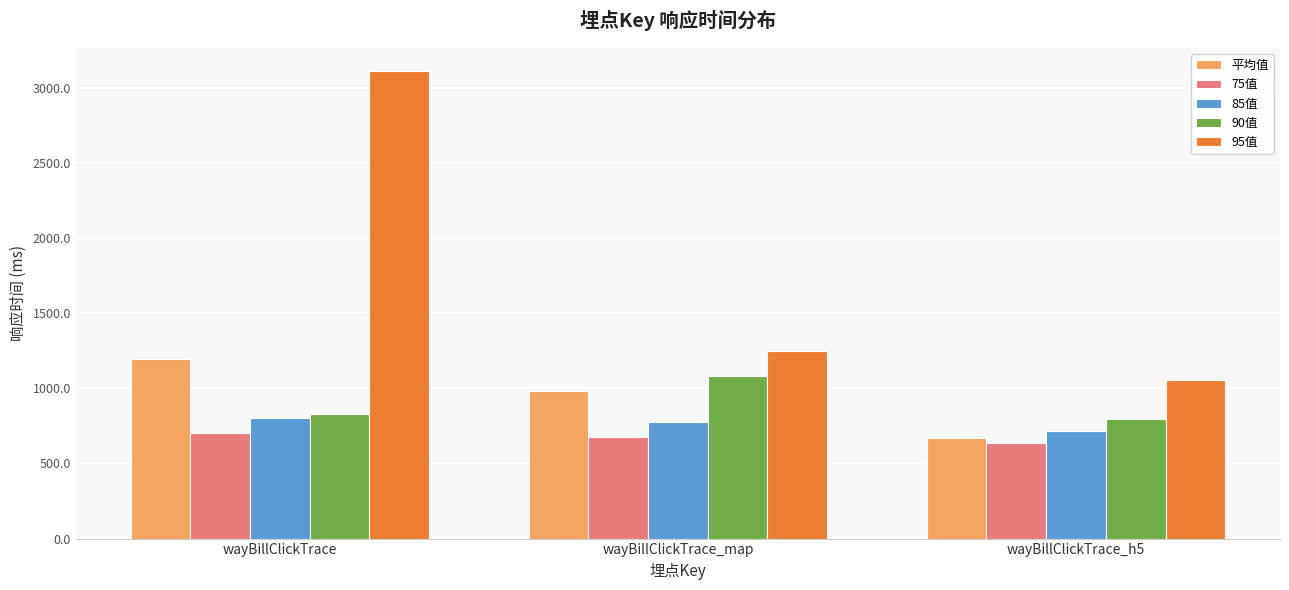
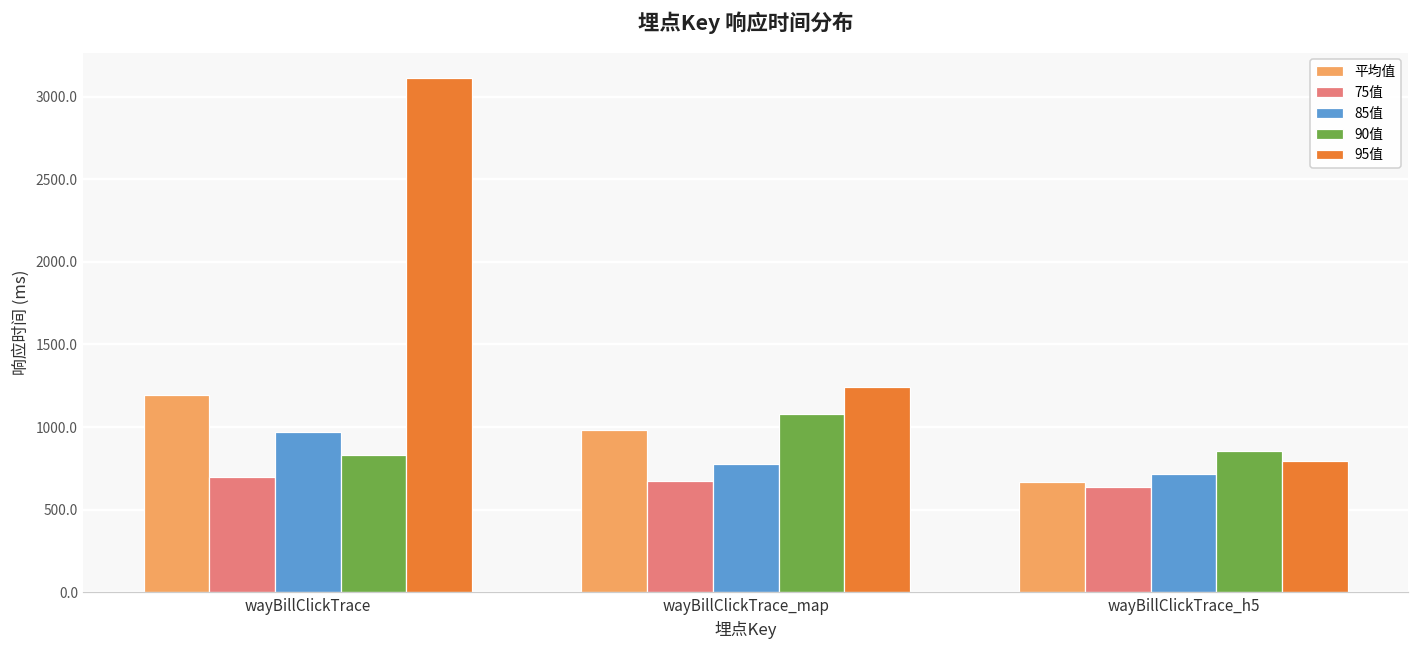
85值, wayBillClickTrace: 800 -> 970
90值, wayBillClickTrace_h5: 800 -> 860
95值, wayBillClickTrace_h5: 1050 -> 800
